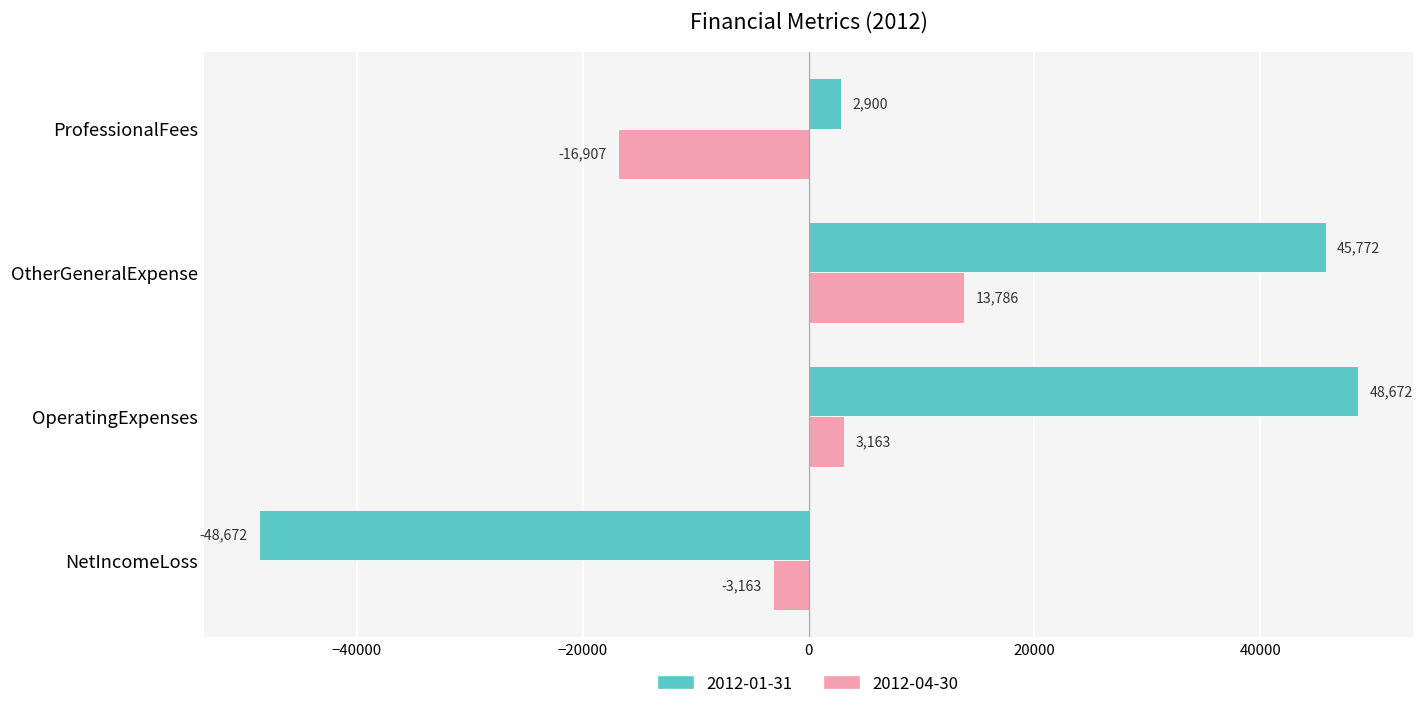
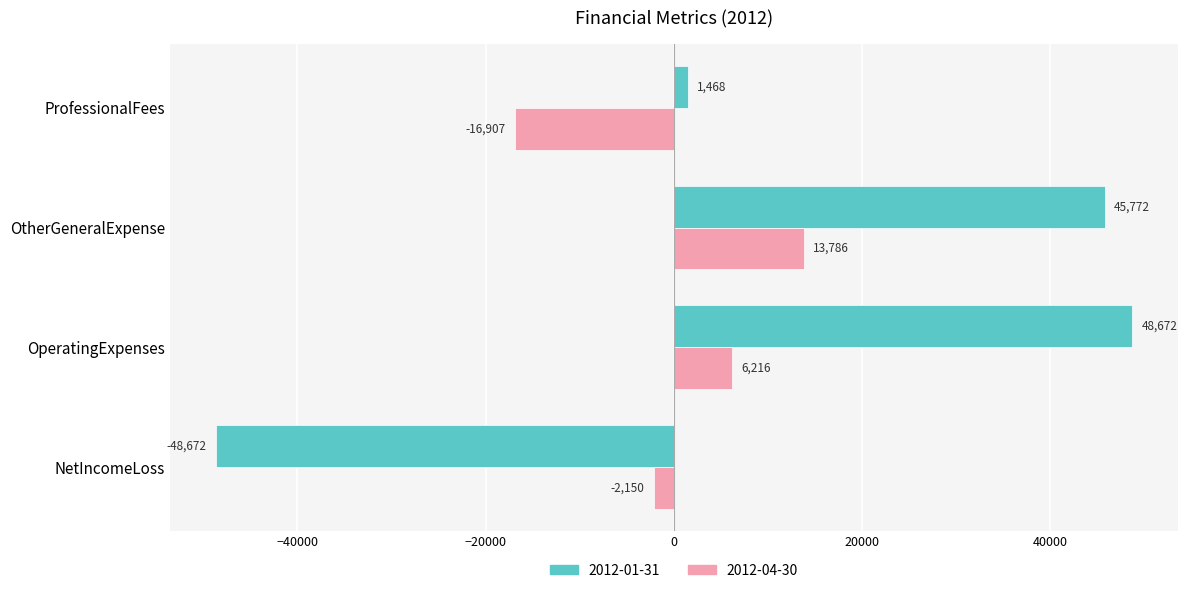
2012-01-31, ProfessionalFees: 2,900 -> 1,468
2012-04-30, OperatingExpenses: 3,163 -> 6,216
2012-04-30, NetIncomeLoss: -3,163 -> -2,150
